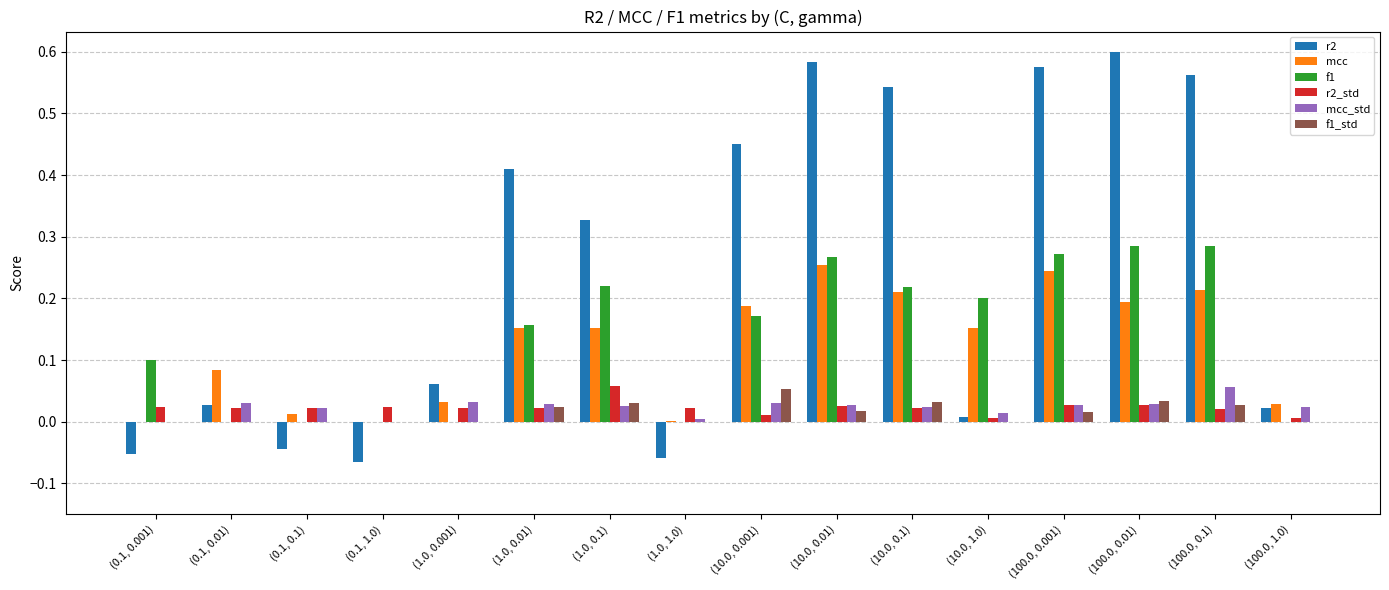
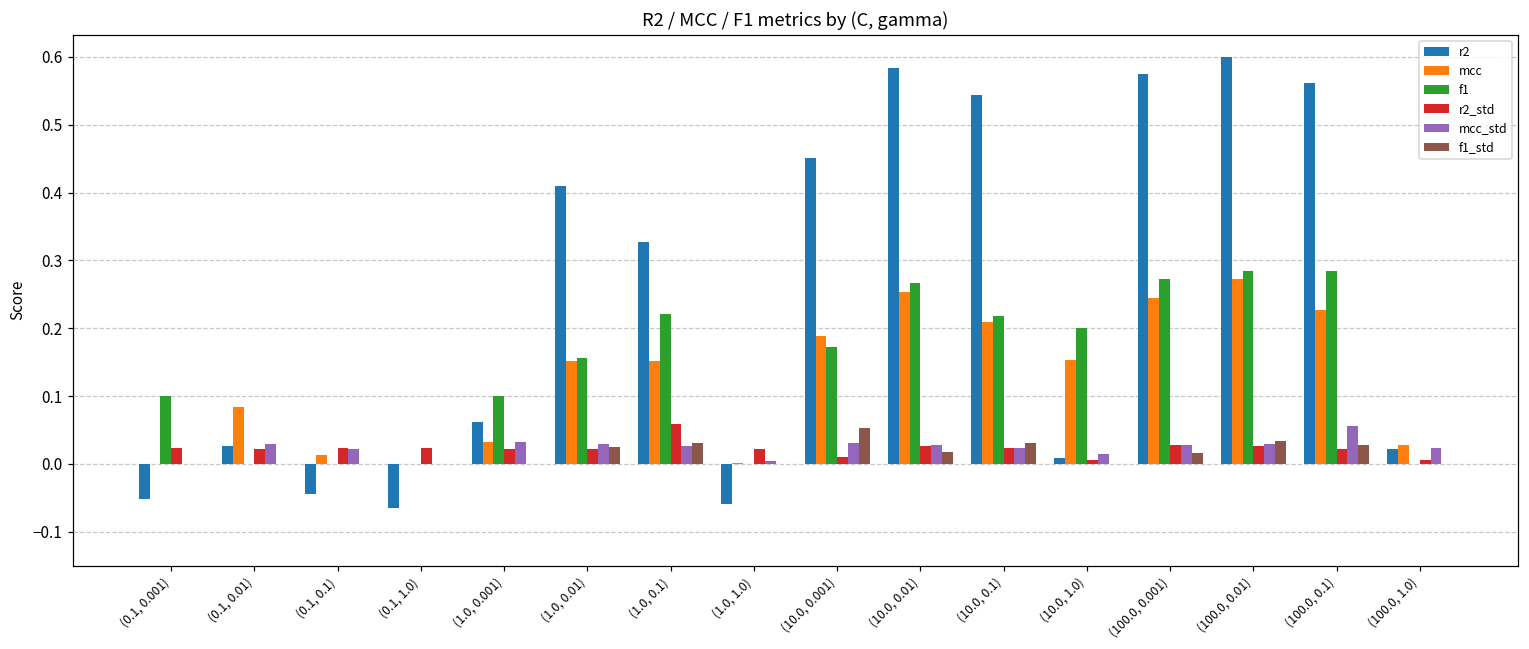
f1, (1.0, 0.001): 0.0 -> 0.1
mcc, (100.0, 0.01): 0.19 -> 0.27
mcc, (100.0, 0.1): 0.21 -> 0.23
